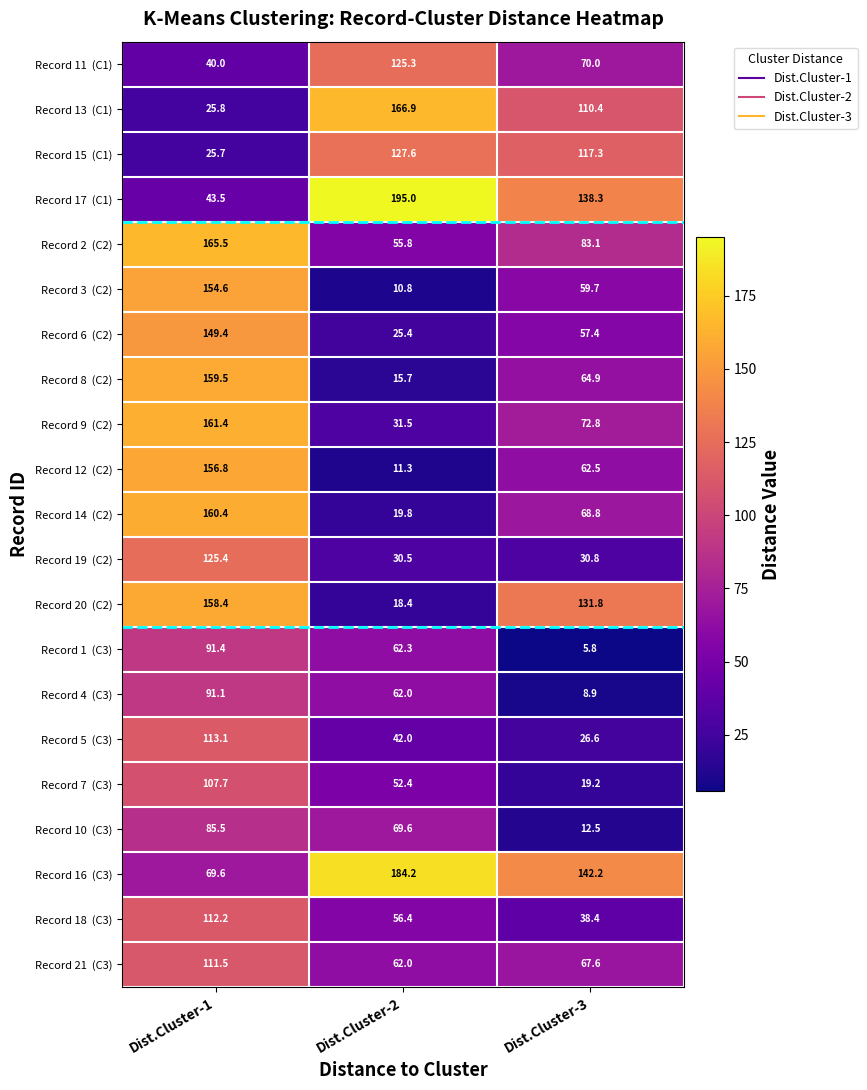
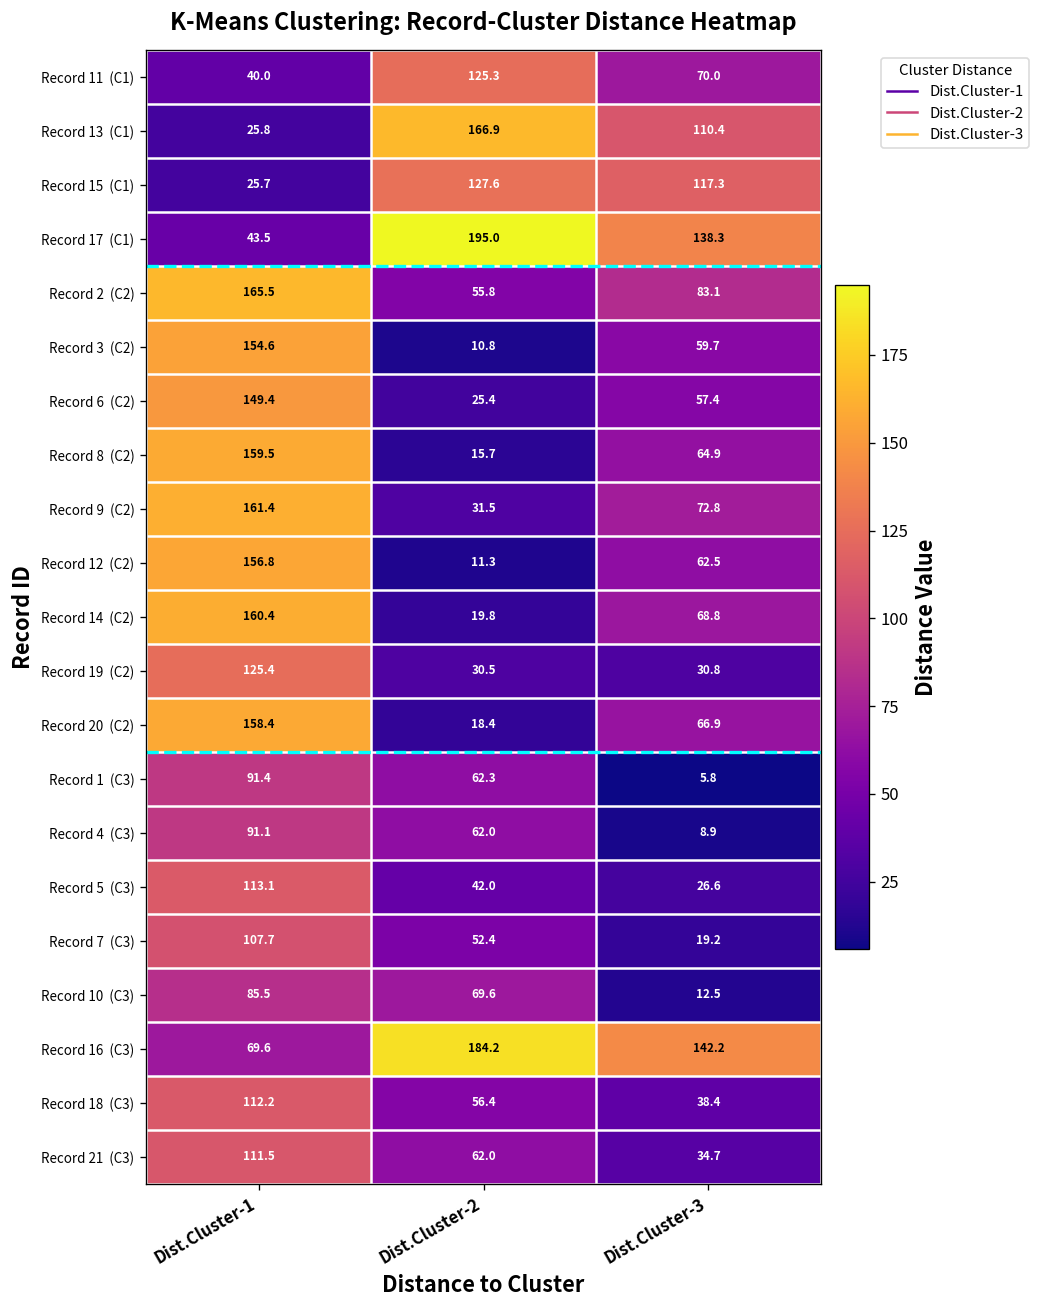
Record 20 (C2), Dist.Cluster-3: 131.8 -> 66.9
Record 21 (C3), Dist.Cluster-3: 67.6 -> 34.7
